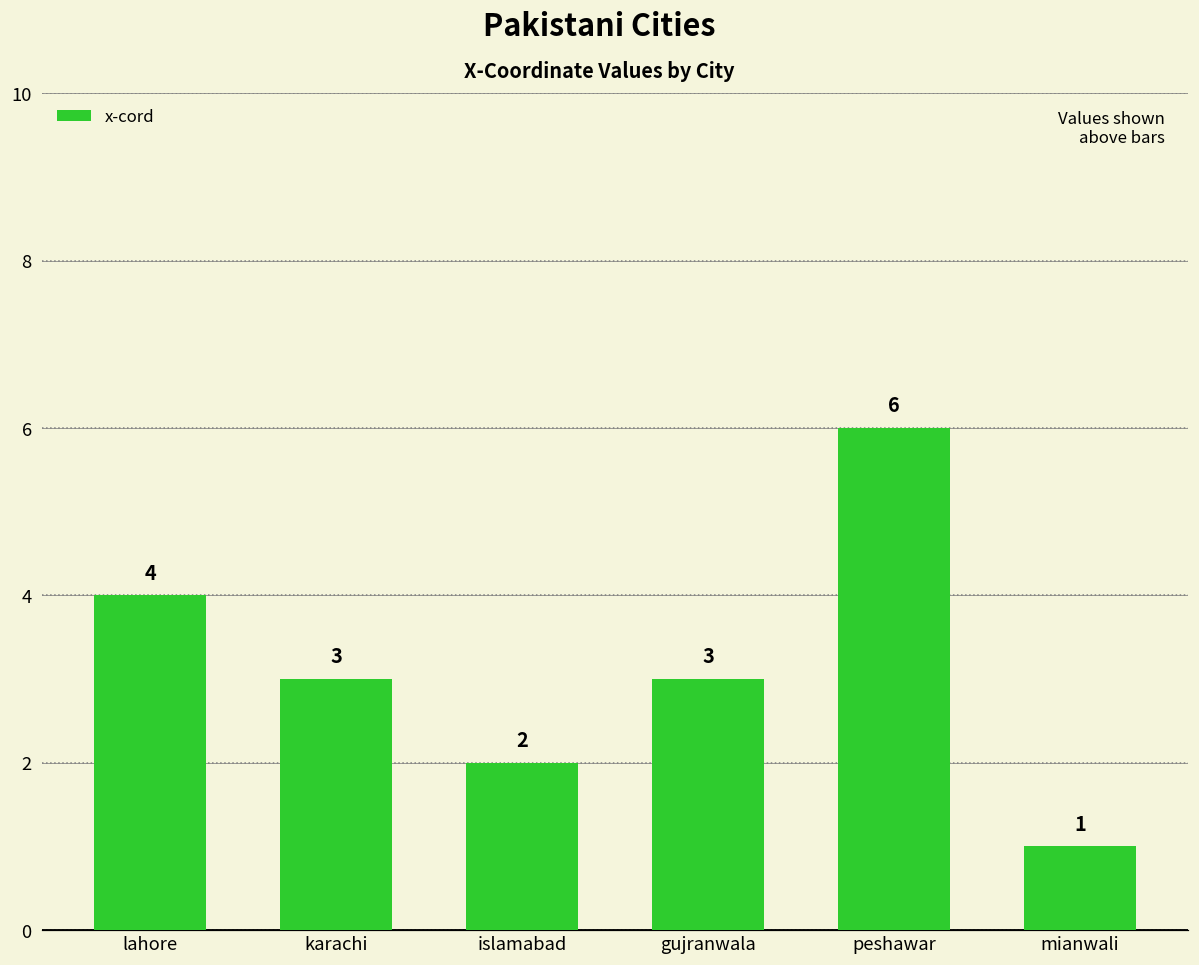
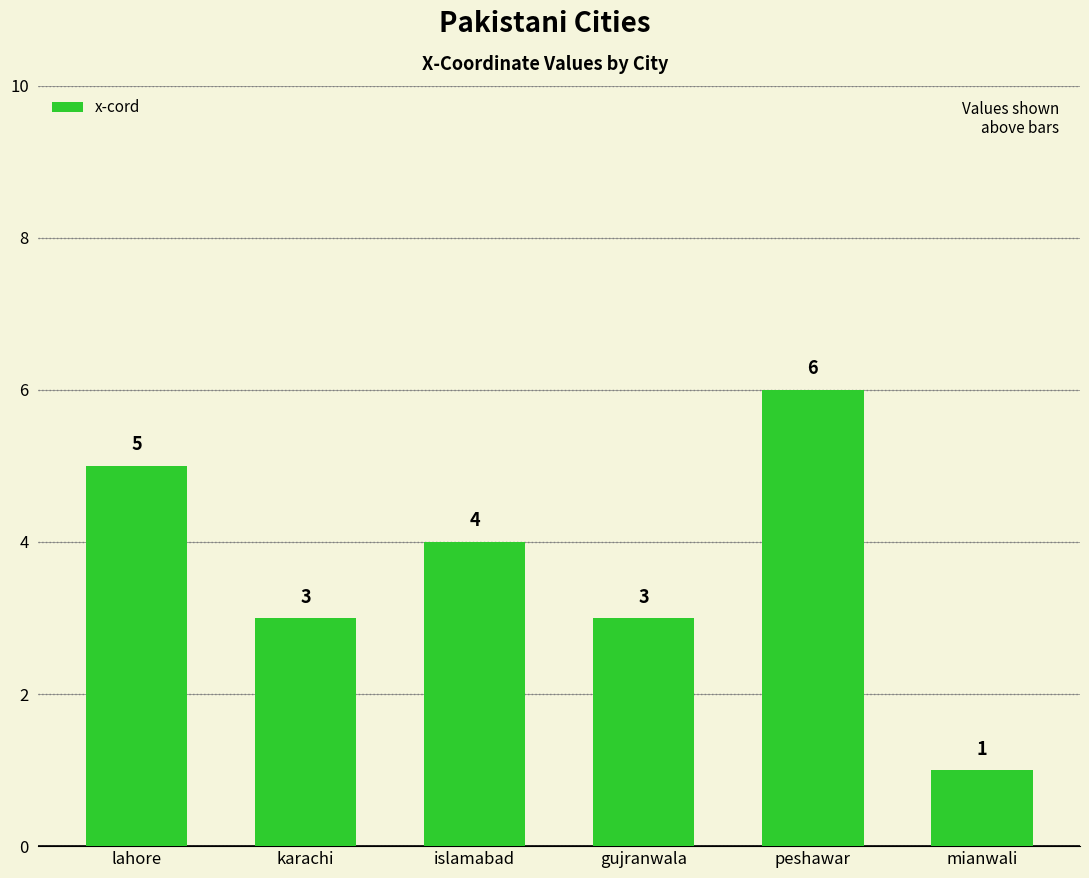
lahore: 4 -> 5
islamabad: 2 -> 4
